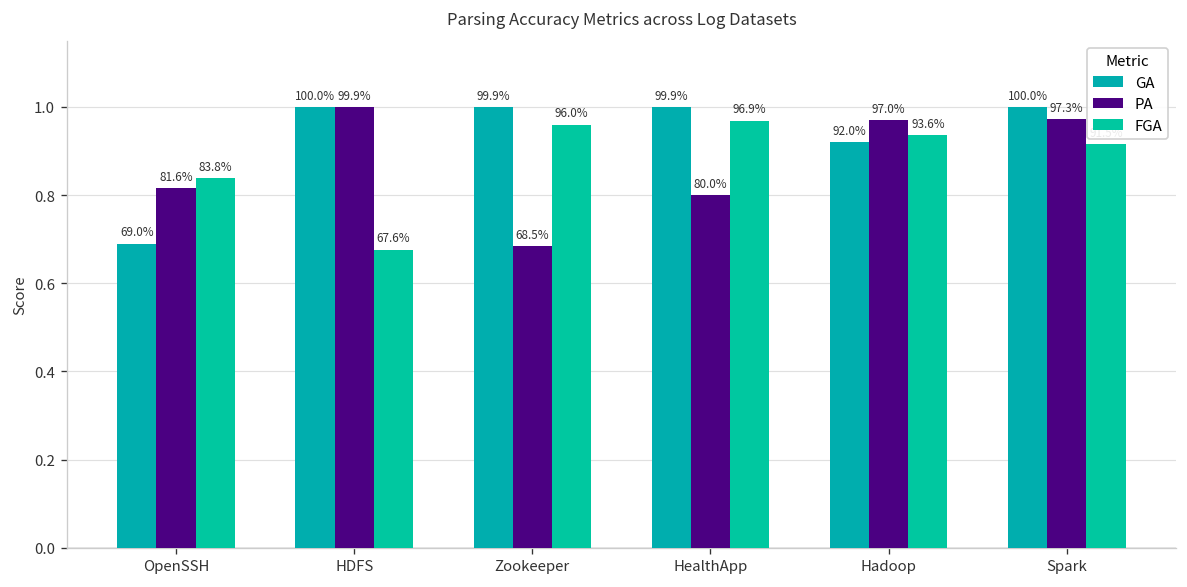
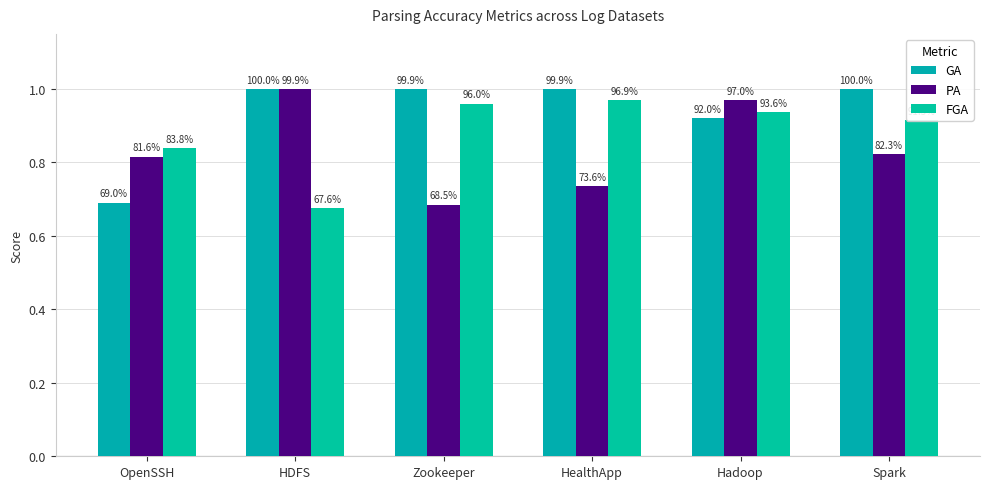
PA, HealthApp: 80.0% -> 73.6%
PA, Spark: 97.3% -> 82.3%
